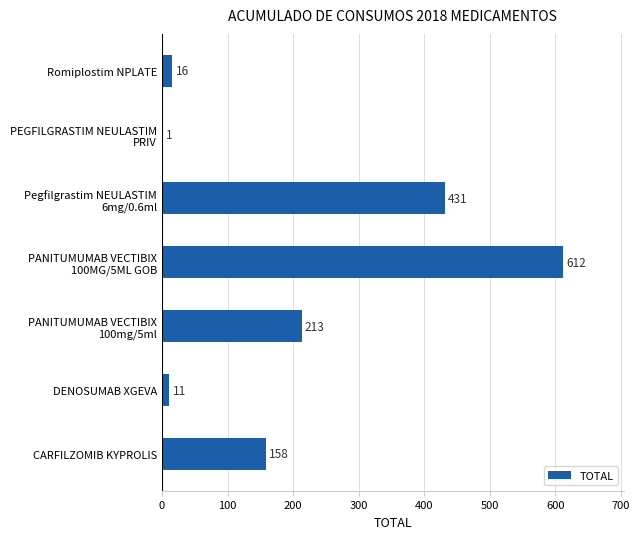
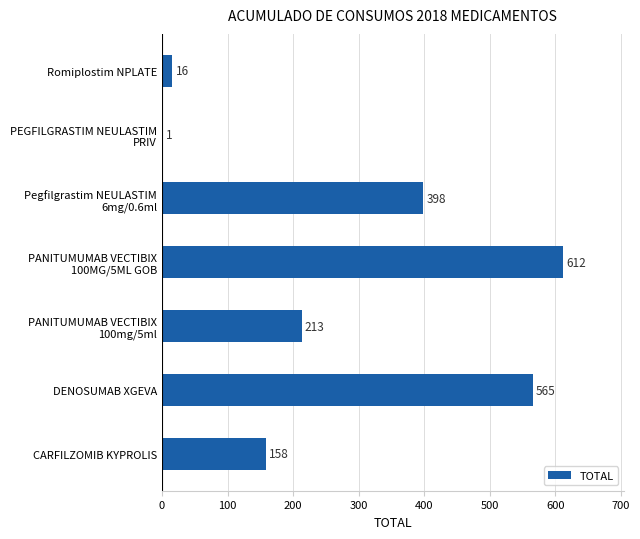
Pegfilgrastim NEULASTIM 6mg/0.6ml: 431 -> 398
DENOSUMAB XGEVA: 11 -> 565
